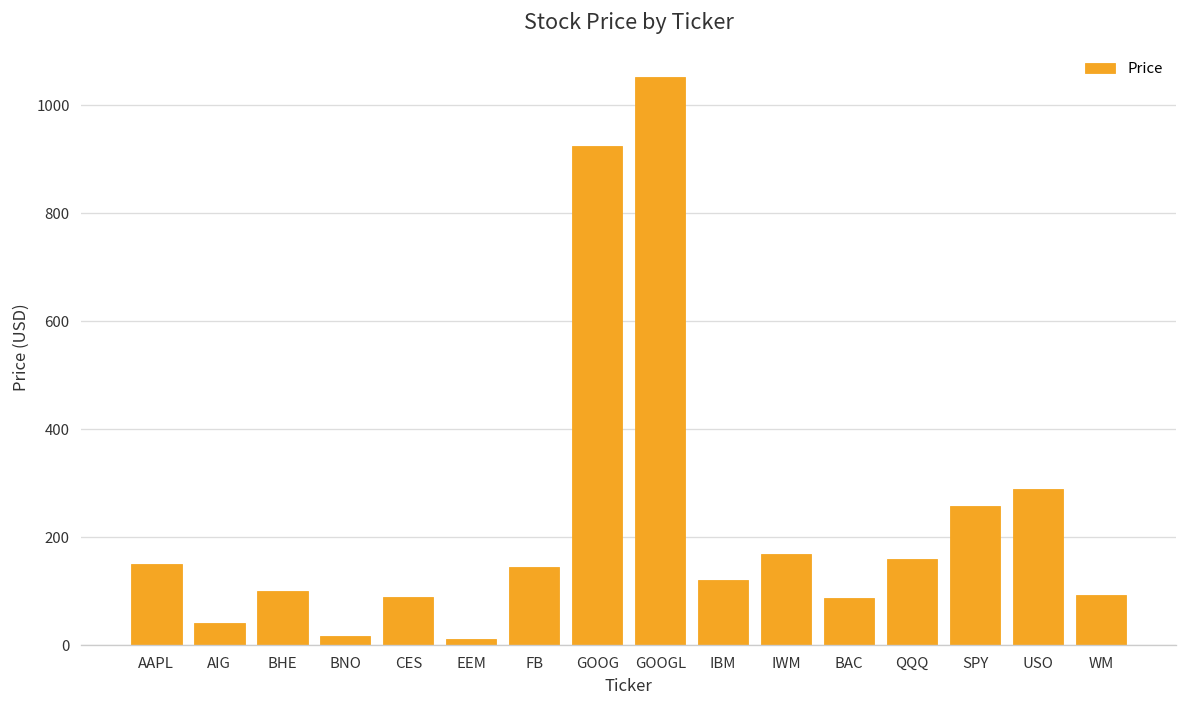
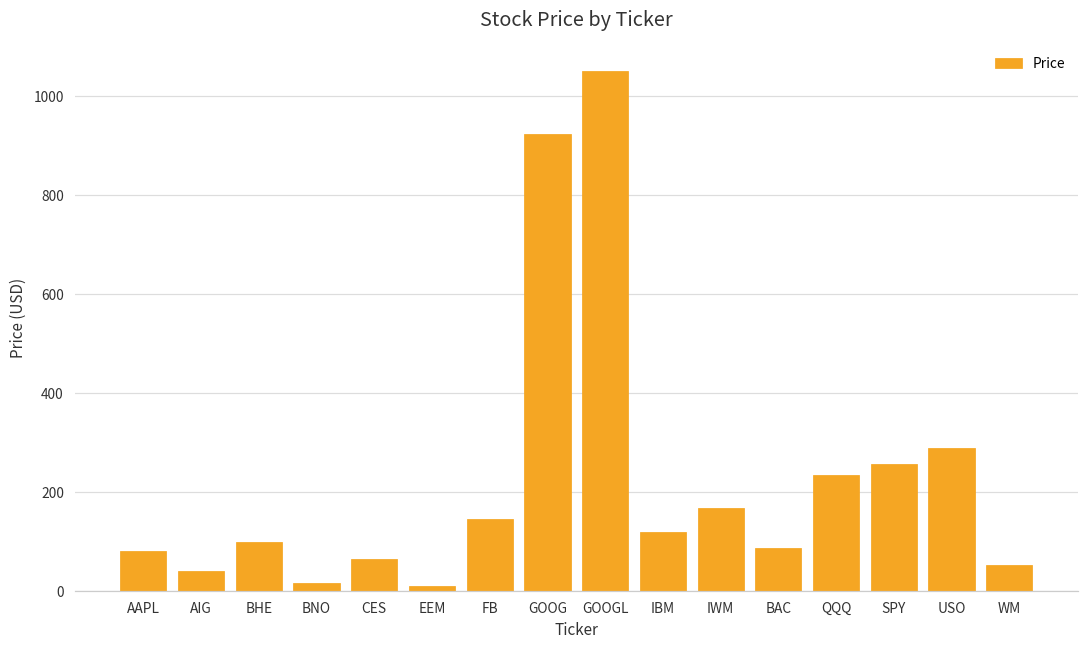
AAPL: 150 -> 80
CES: 90 -> 70
QQQ: 160 -> 240
WM: 90 -> 50
